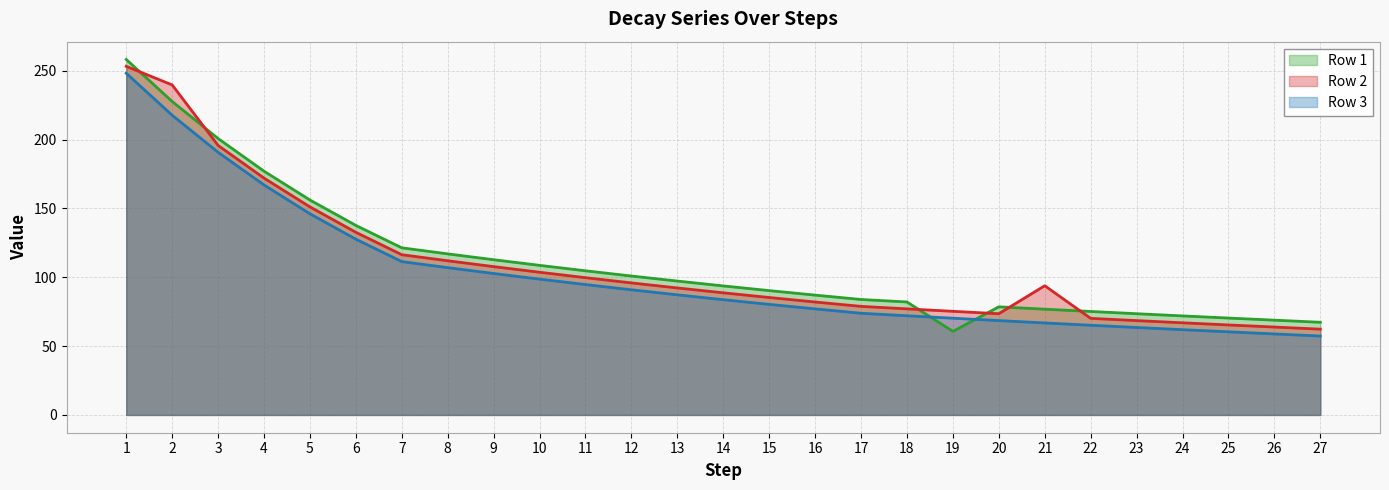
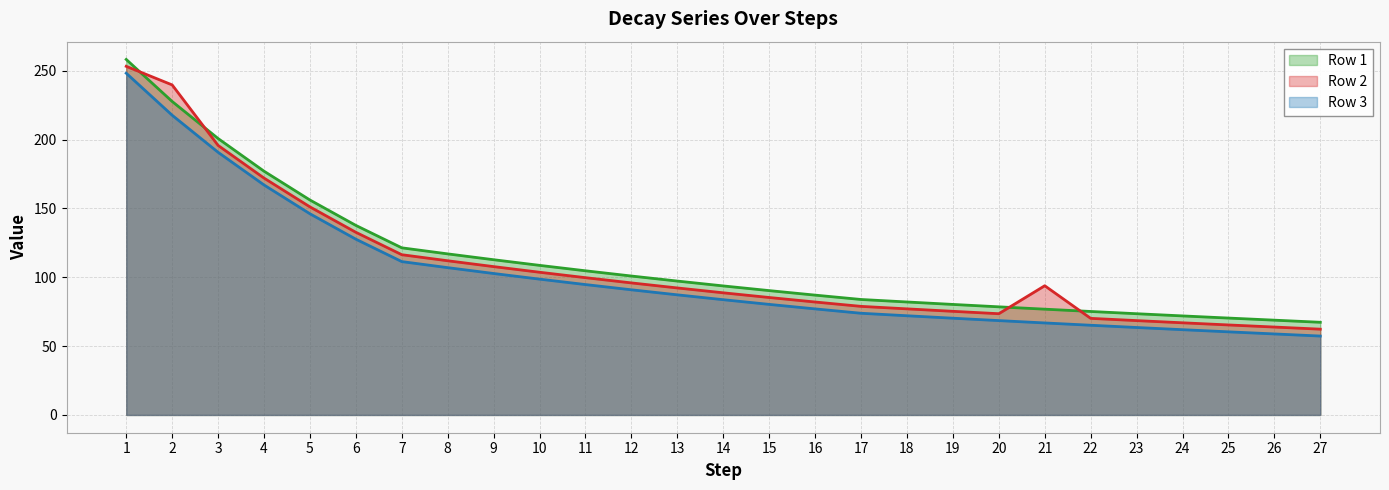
Row 1, 19: 61 -> 80
